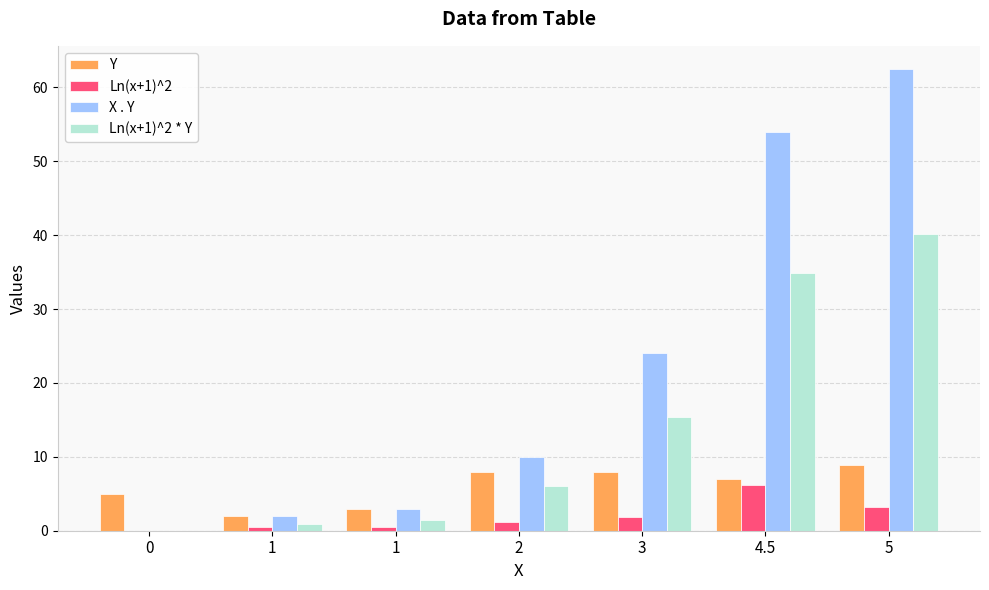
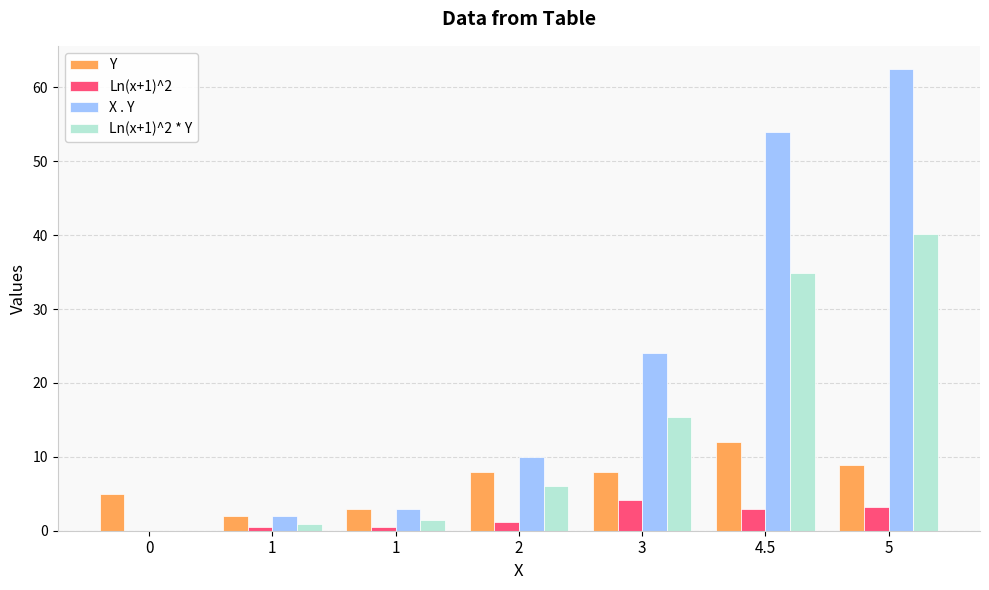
Ln(x+1)^2, 3: 2 -> 4
Y, 4.5: 7 -> 12
Ln(x+1)^2, 4.5: 6 -> 3
